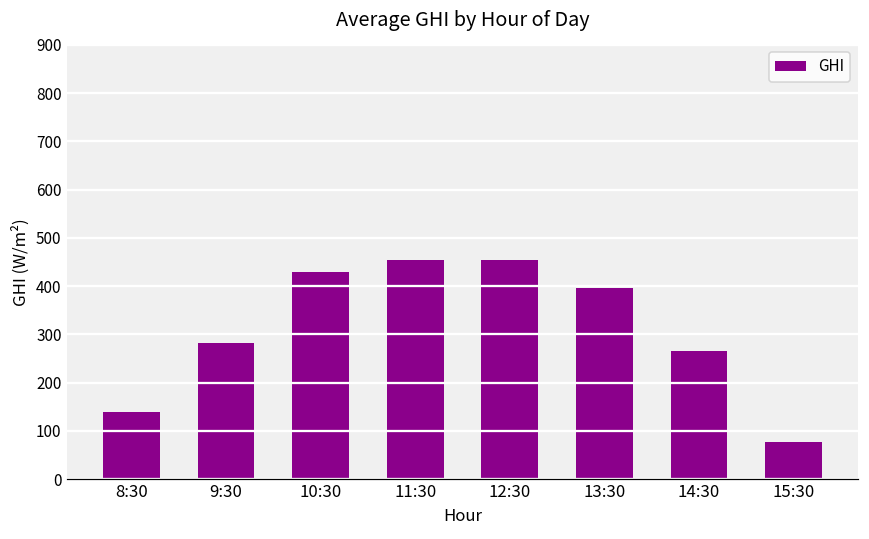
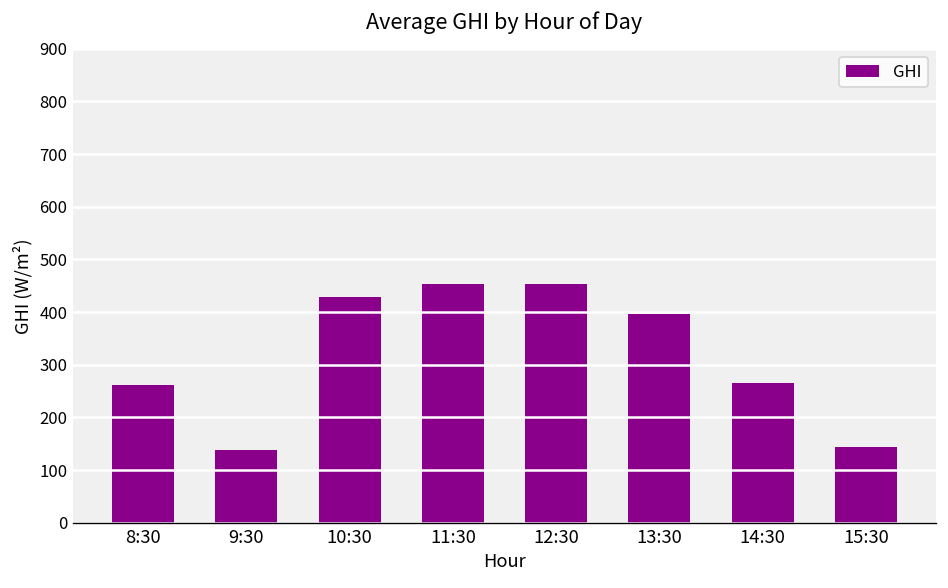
8:30: 140 -> 260
9:30: 280 -> 140
15:30: 80 -> 140
